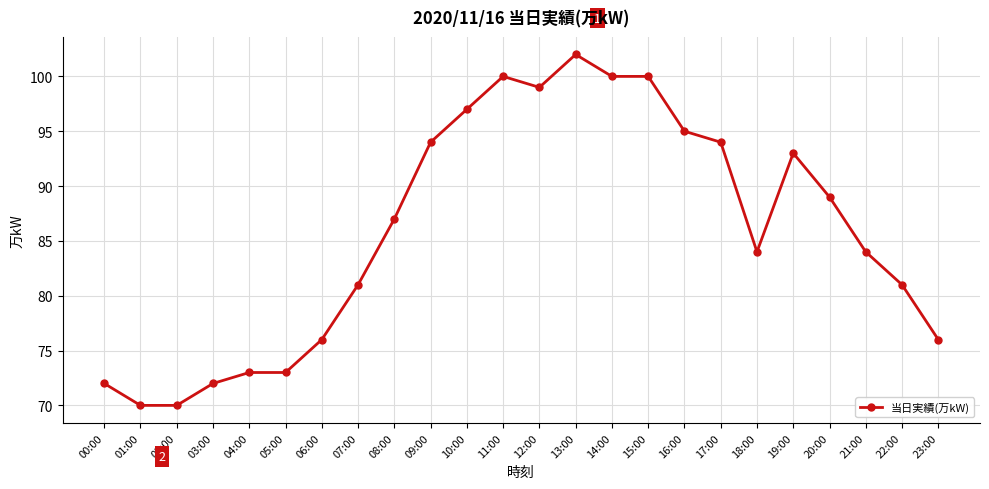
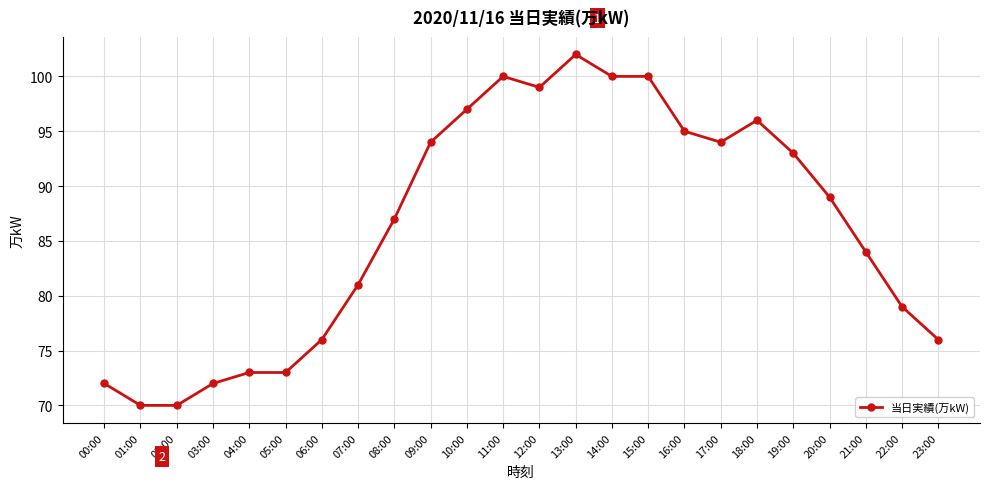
18:00: 84 -> 96
22:00: 81 -> 79
